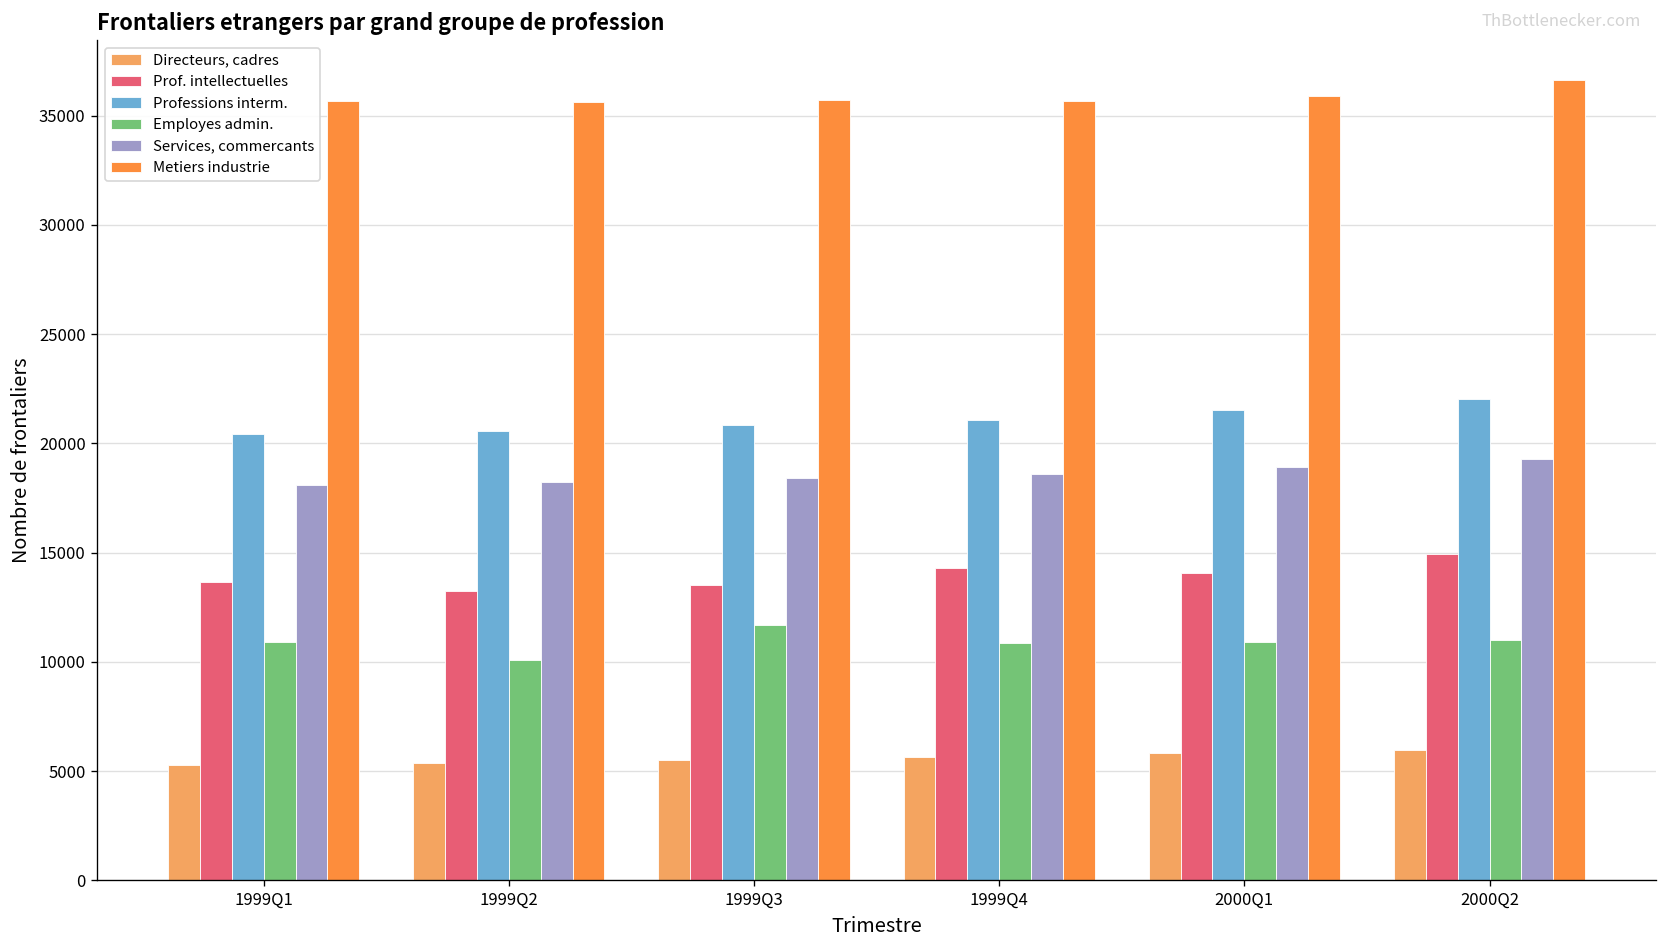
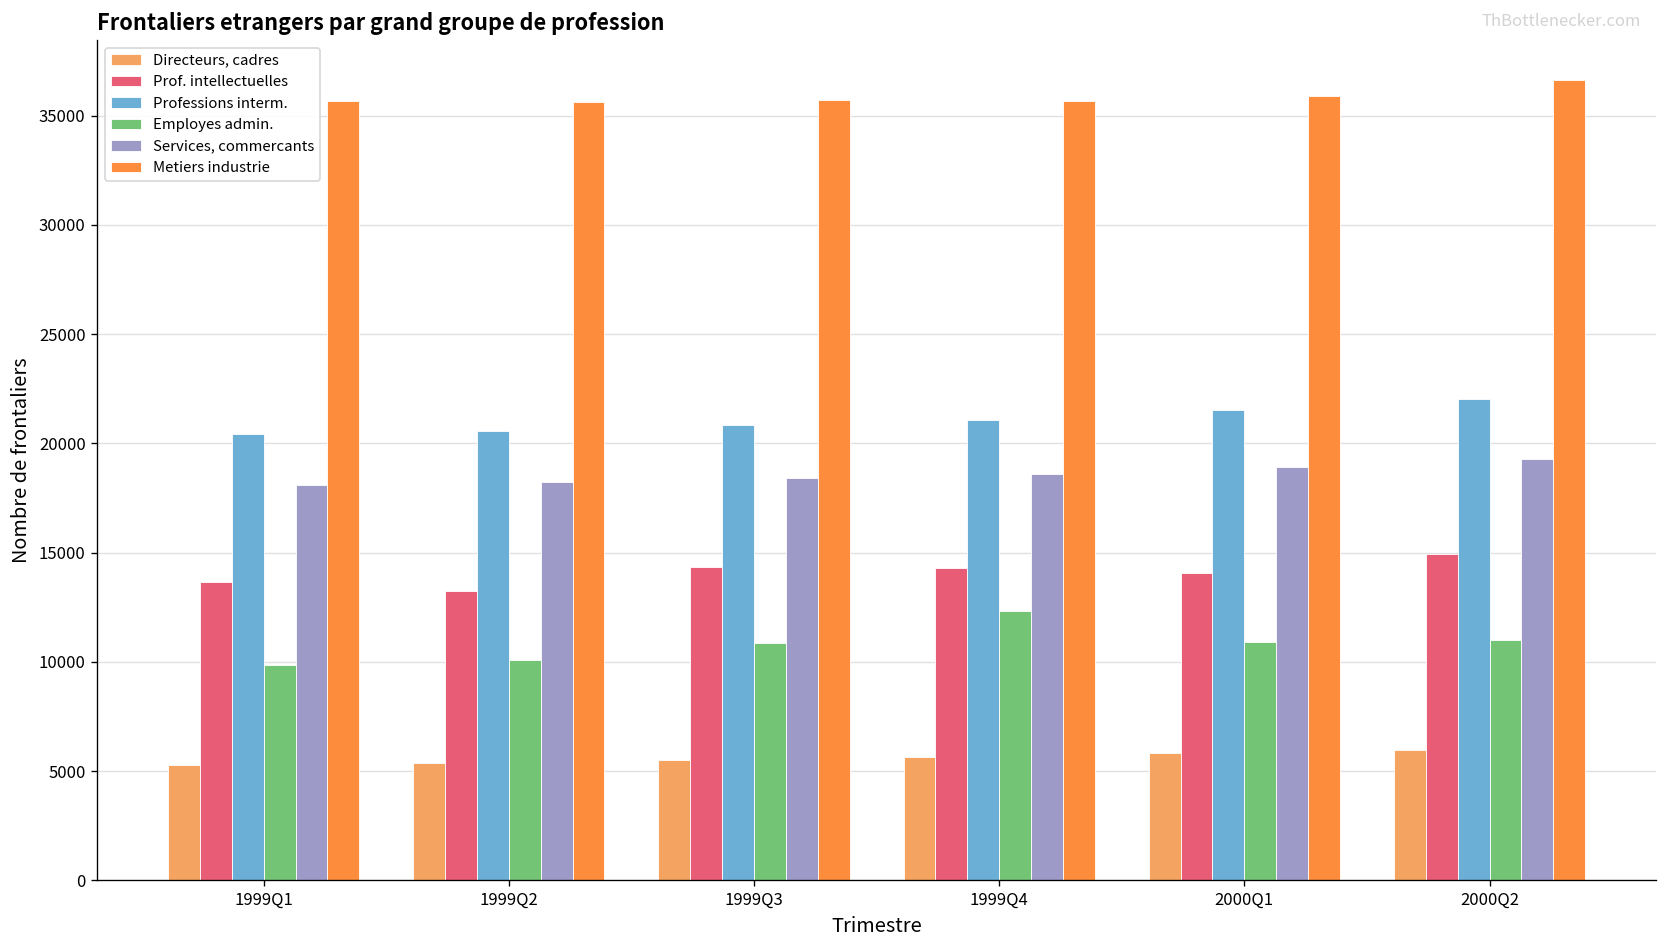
Employes admin., 1999Q1: 10900 -> 9800
Prof. intellectuelles, 1999Q3: 13500 -> 14400
Employes admin., 1999Q3: 11700 -> 10900
Employes admin., 1999Q4: 10900 -> 12300
